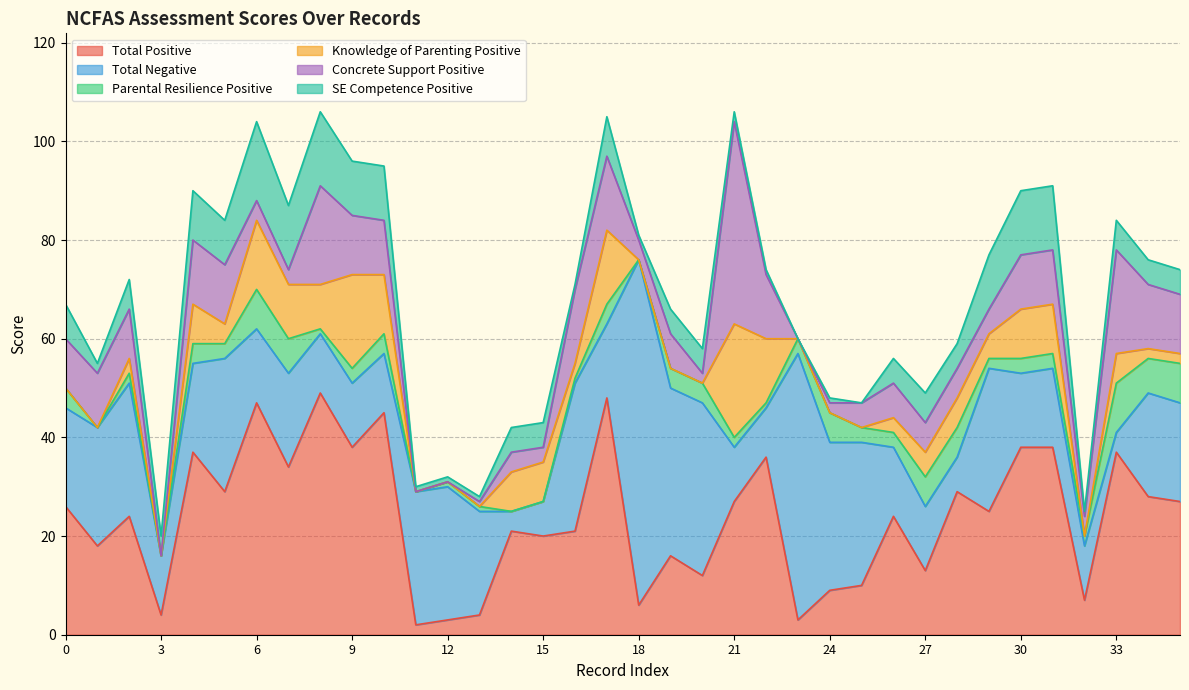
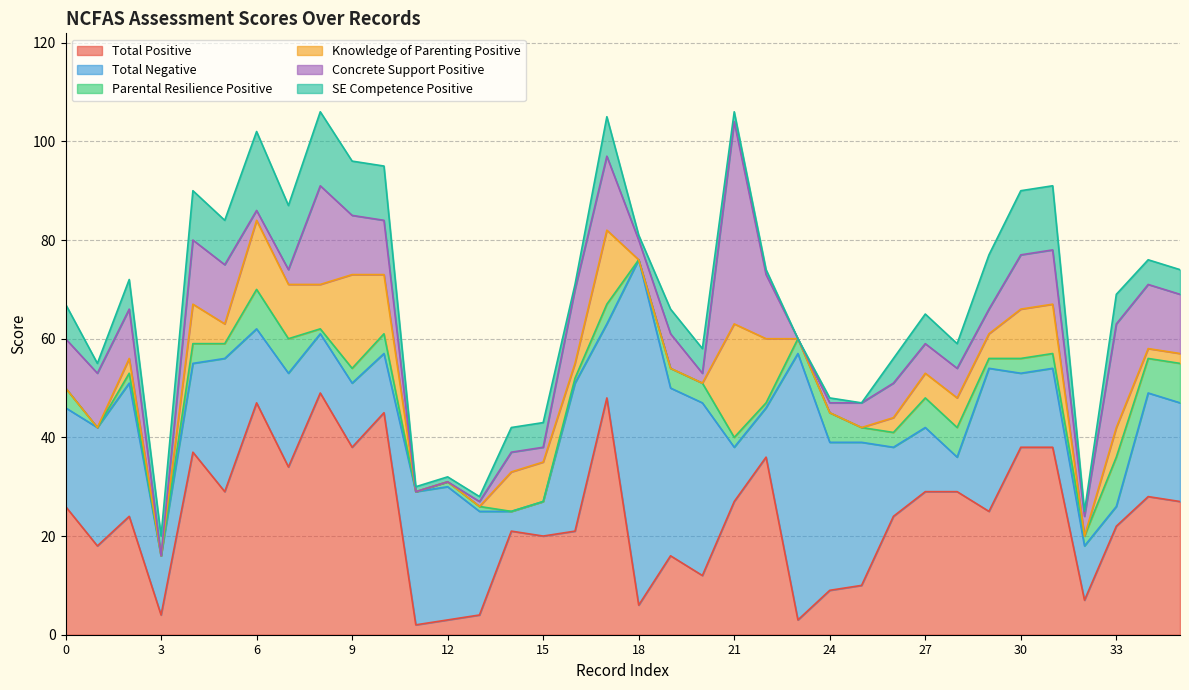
Concrete Support Positive, 6: 4 -> 2
Total Positive, 27: 13 -> 29
Total Positive, 33: 37 -> 22
